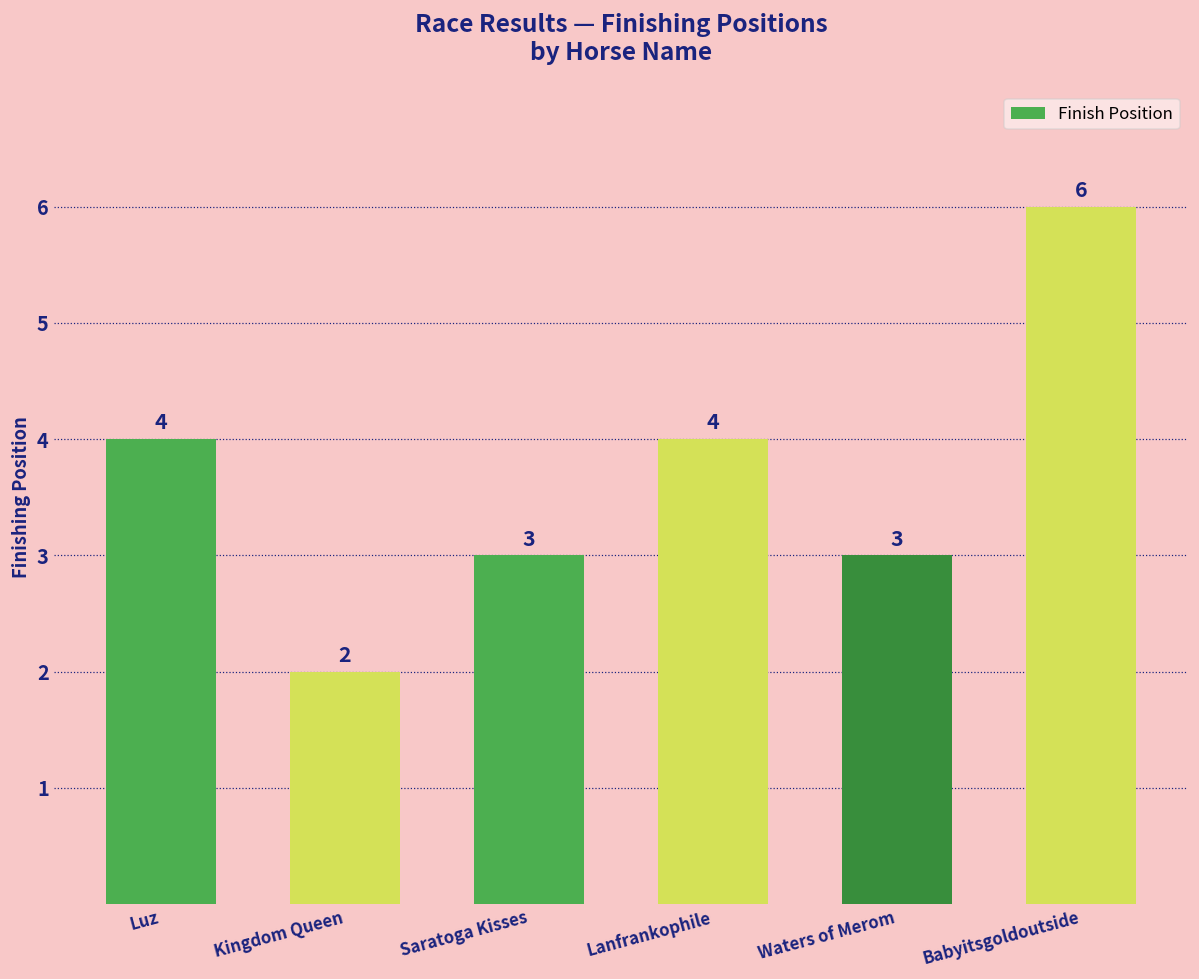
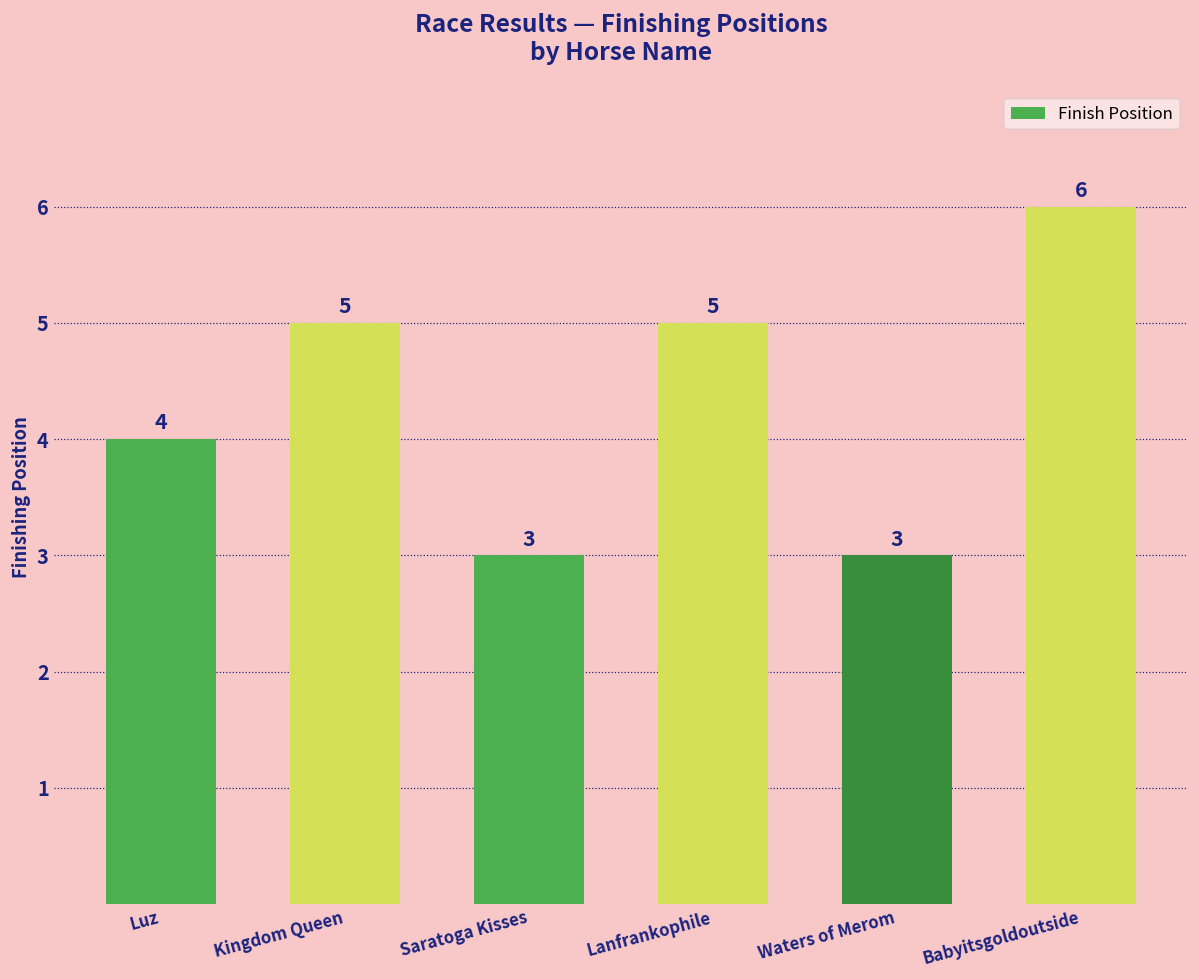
Kingdom Queen: 2 -> 5
Lanfrankophile: 4 -> 5
